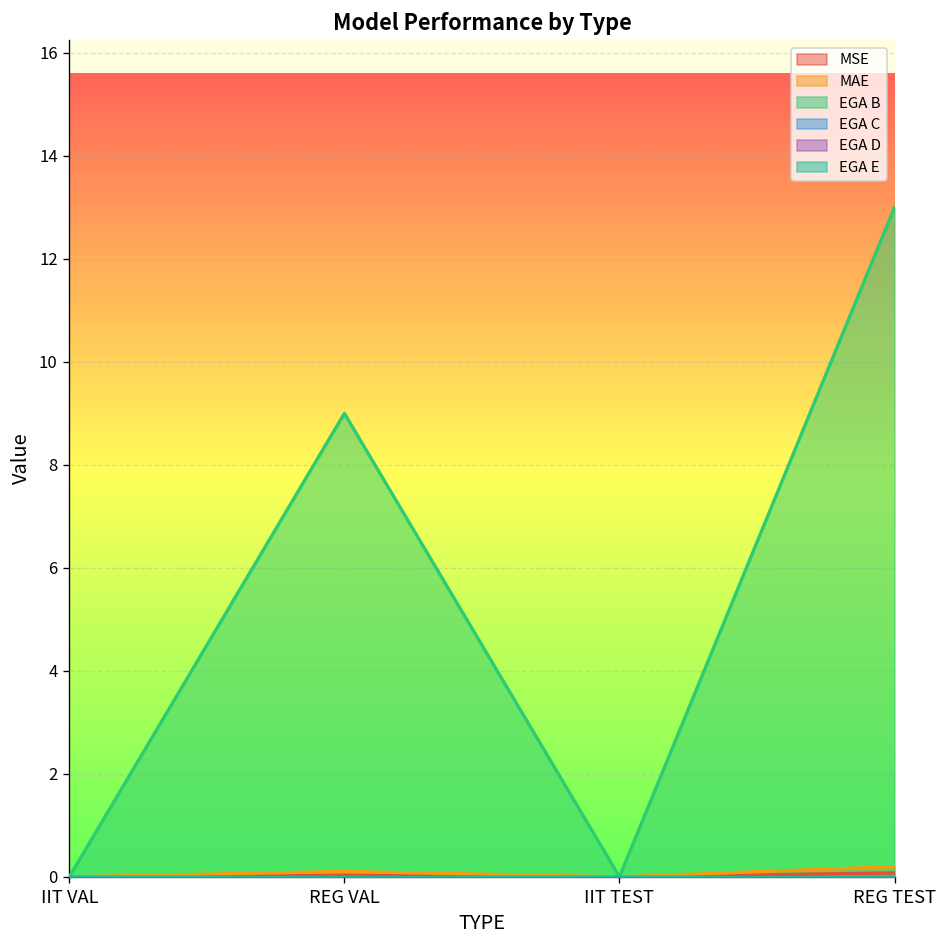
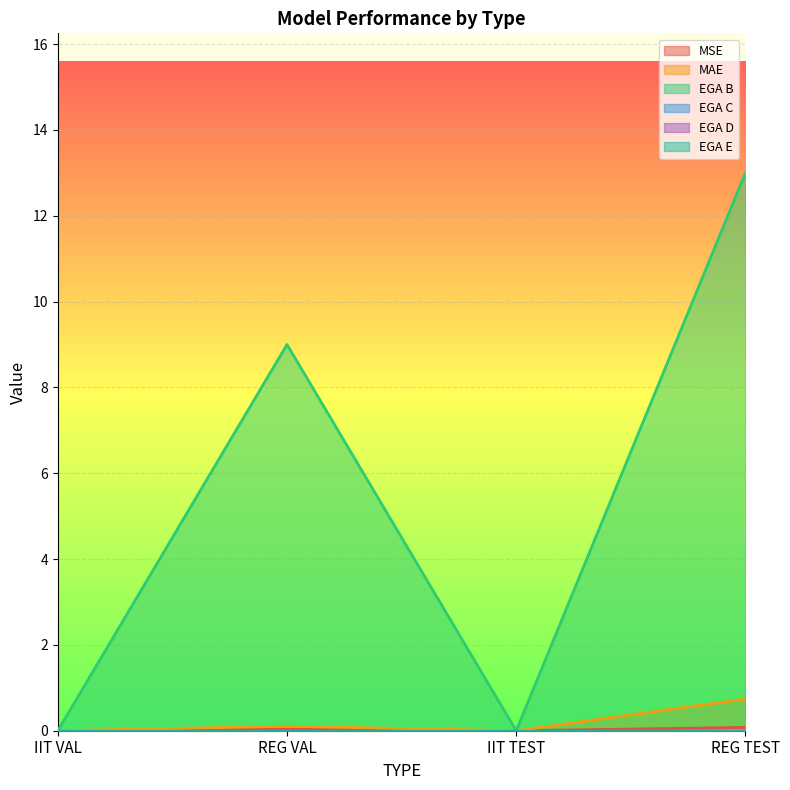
MAE, REG TEST: 0.2 -> 0.7
